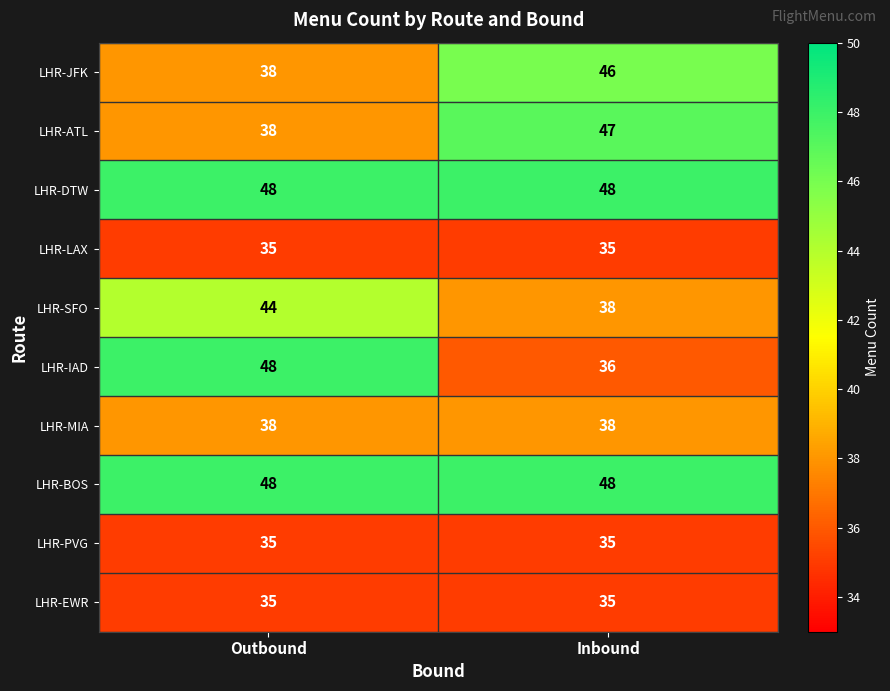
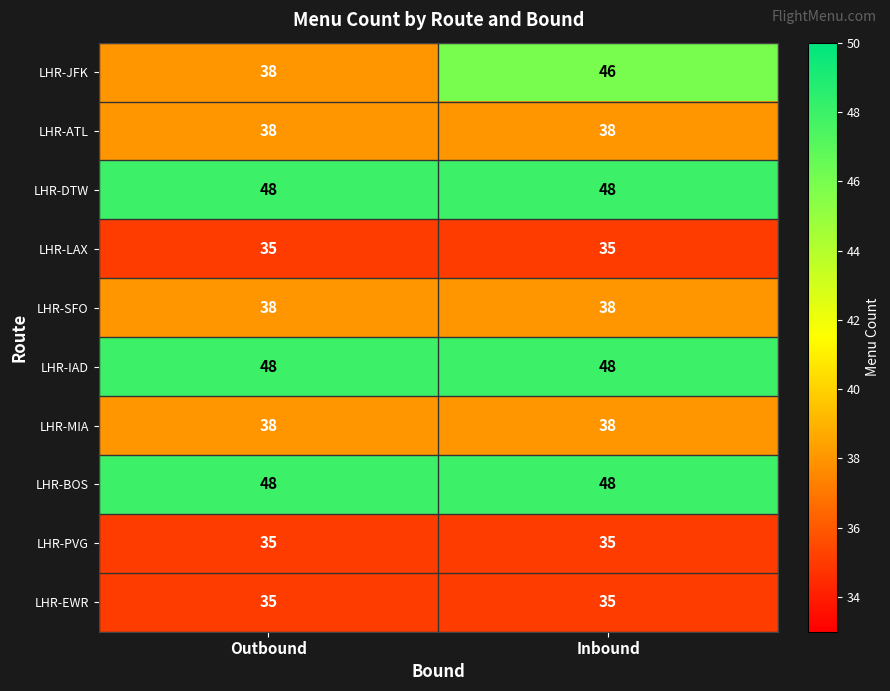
LHR-ATL, Inbound: 47 -> 38
LHR-SFO, Outbound: 44 -> 38
LHR-IAD, Inbound: 36 -> 48
